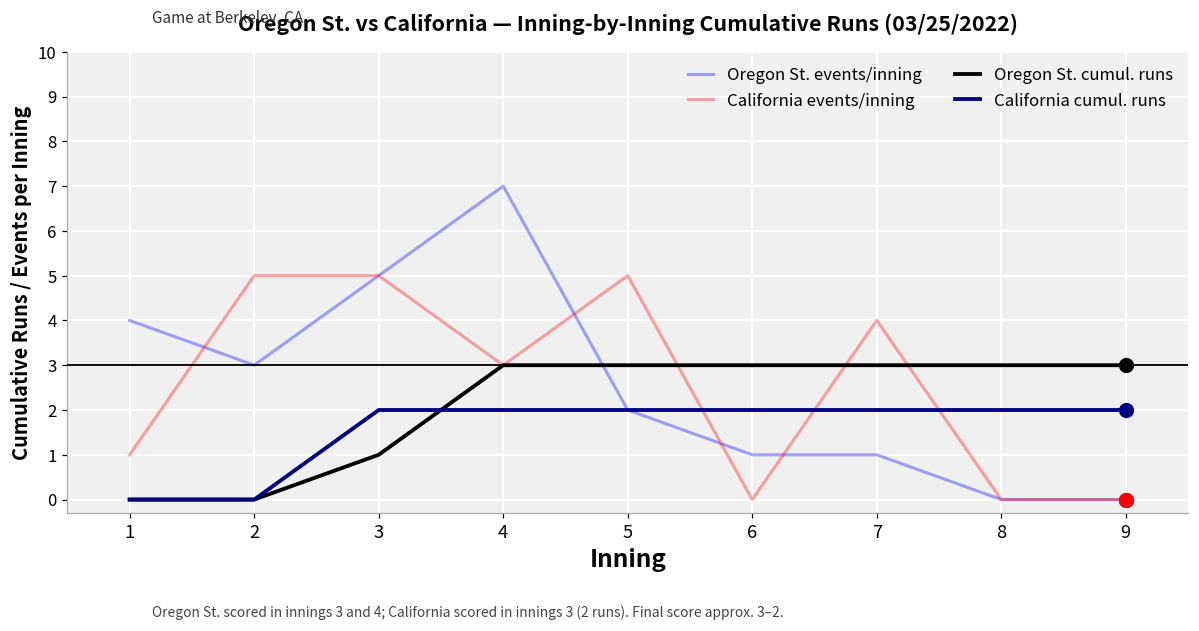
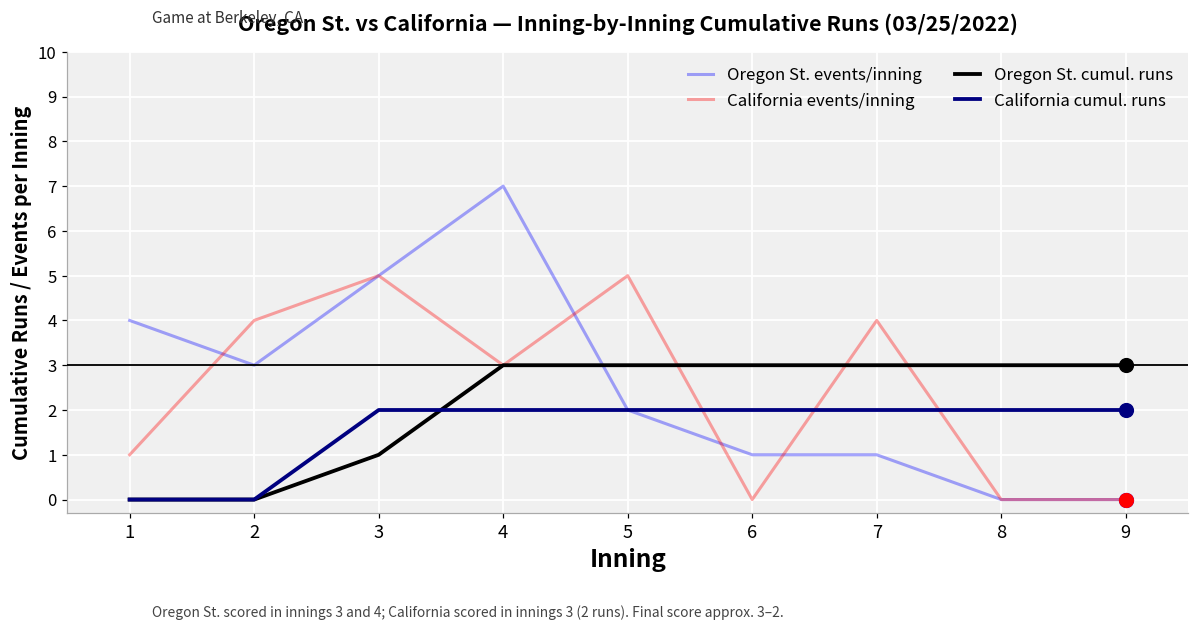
California events/inning, 2: 5 -> 4
